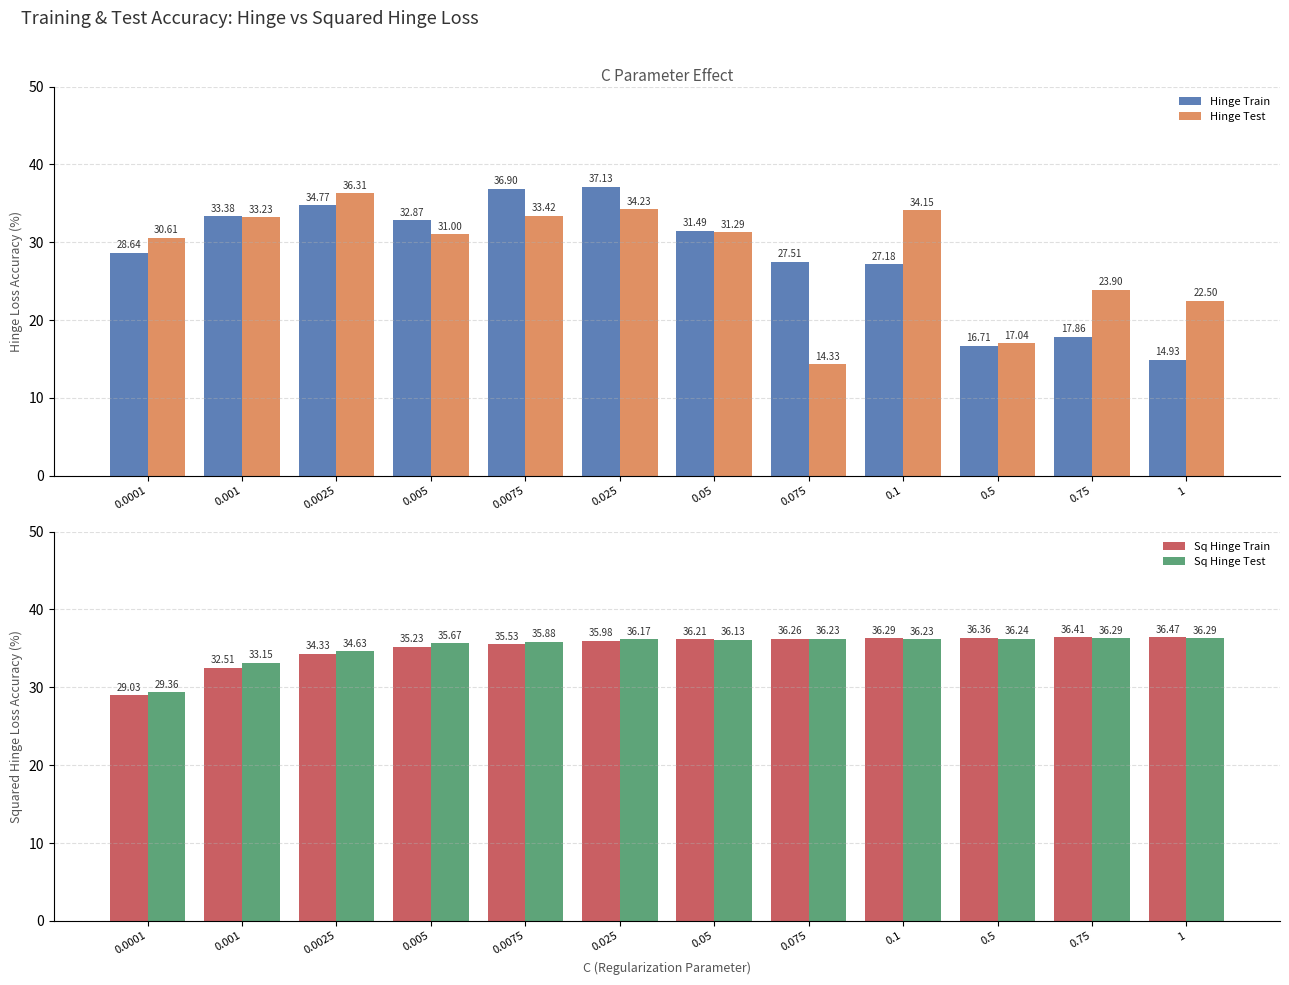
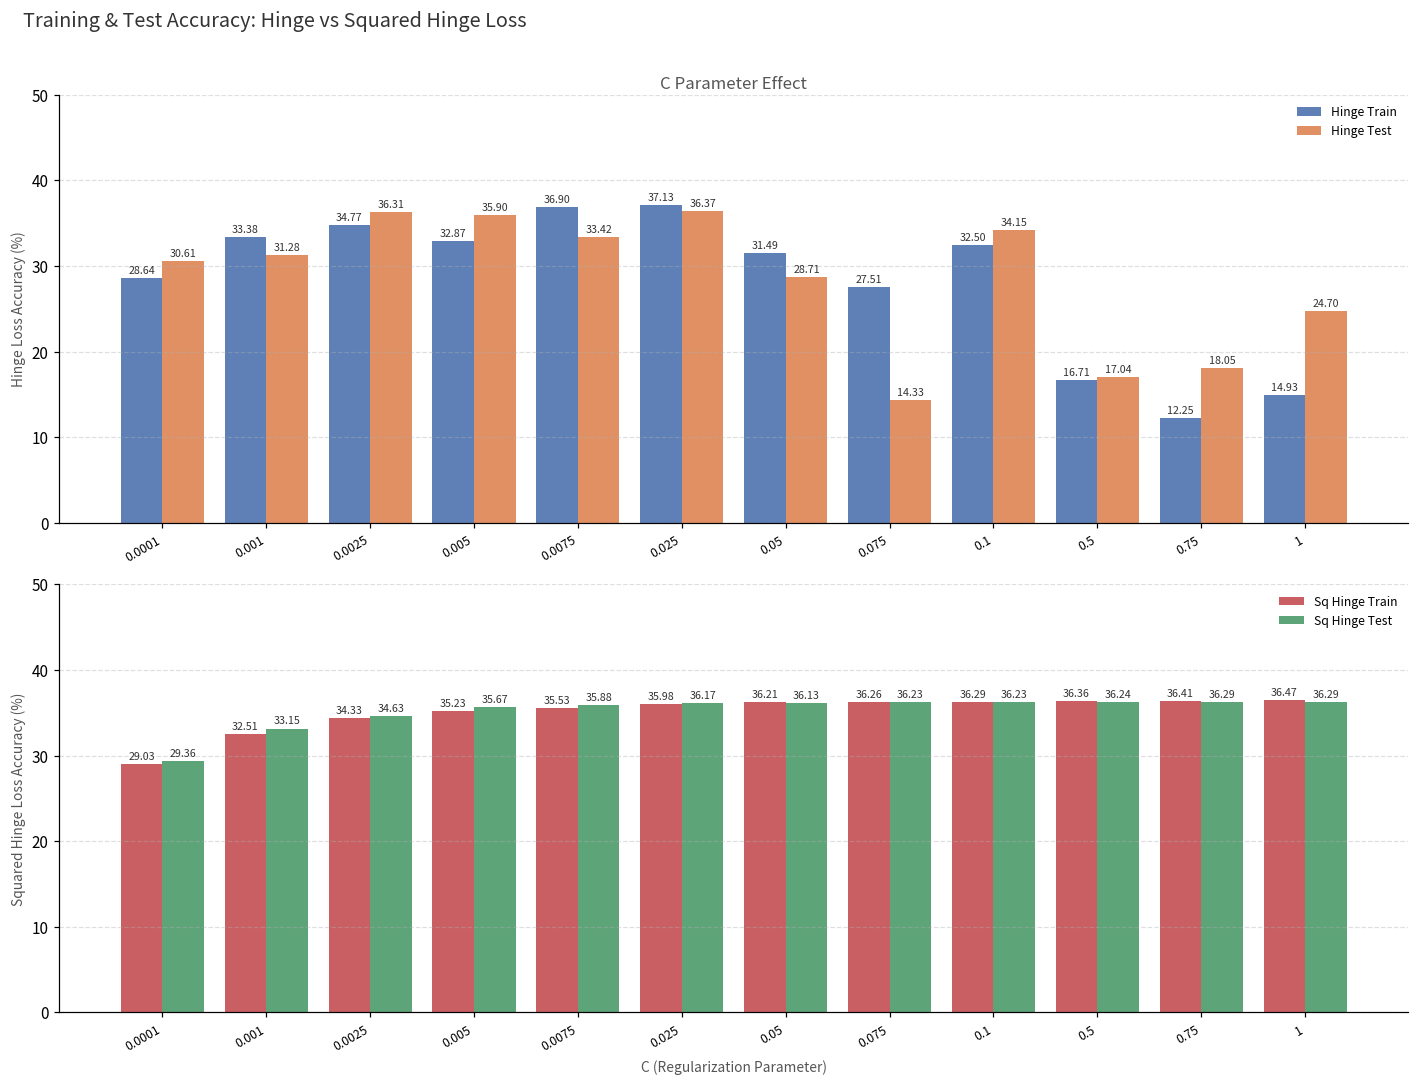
C Parameter Effect, Hinge Test, 0.001: 33.23 -> 31.28
C Parameter Effect, Hinge Test, 0.005: 31.00 -> 35.90
C Parameter Effect, Hinge Test, 0.025: 34.23 -> 36.37
C Parameter Effect, Hinge Test, 0.05: 31.29 -> 28.71
C Parameter Effect, Hinge Train, 0.1: 27.18 -> 32.50
C Parameter Effect, Hinge Train, 0.75: 17.86 -> 12.25
C Parameter Effect, Hinge Test, 0.75: 23.90 -> 18.05
C Parameter Effect, Hinge Test, 1: 22.50 -> 24.70
